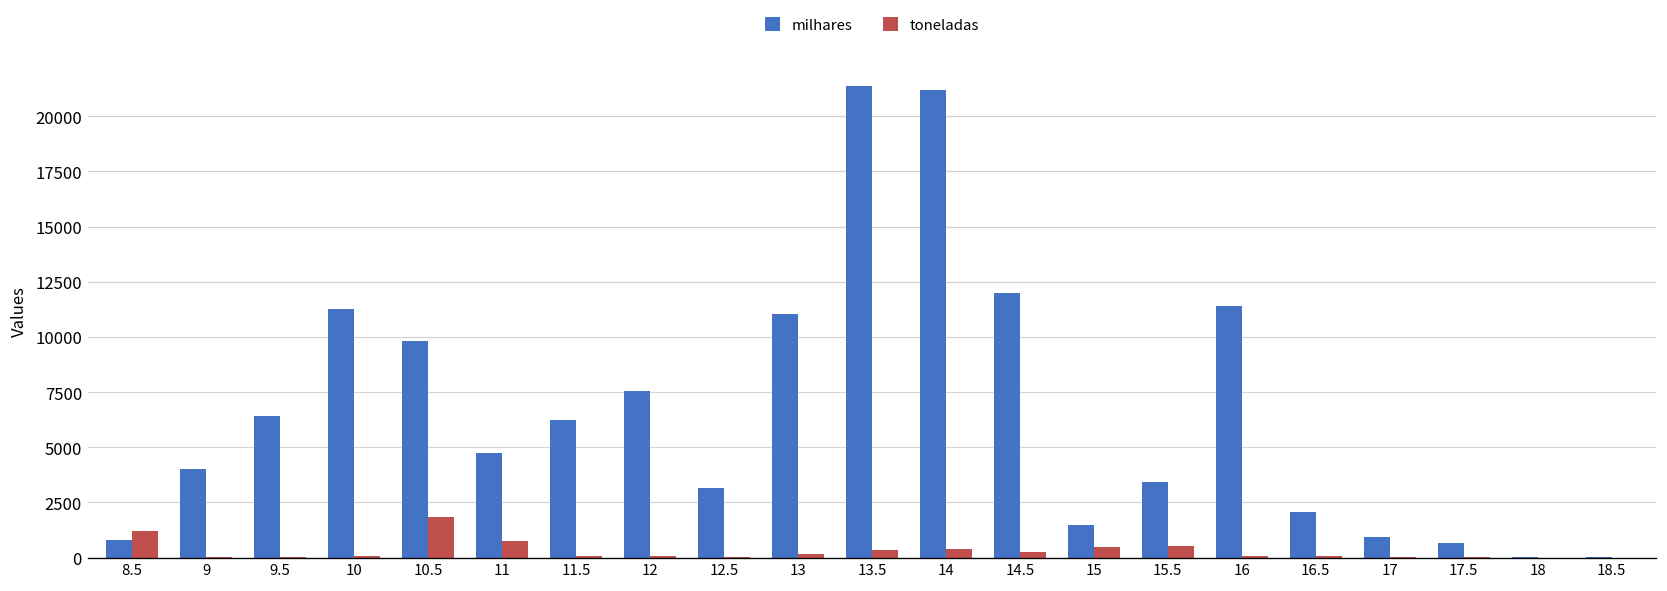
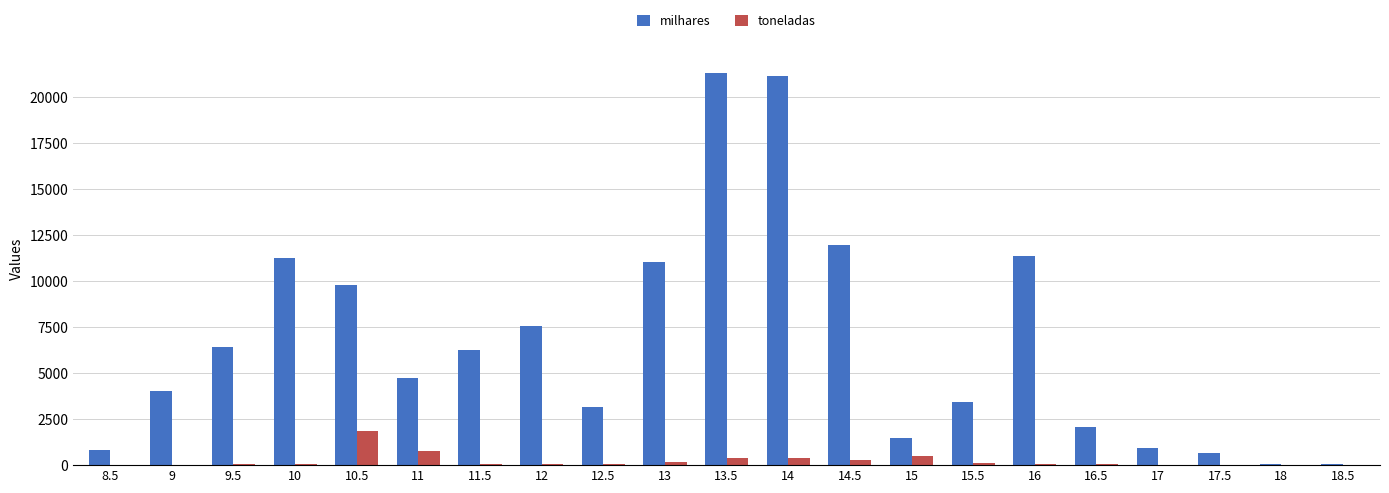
toneladas, 8.5: 1200 -> 0
toneladas, 15.5: 500 -> 100
